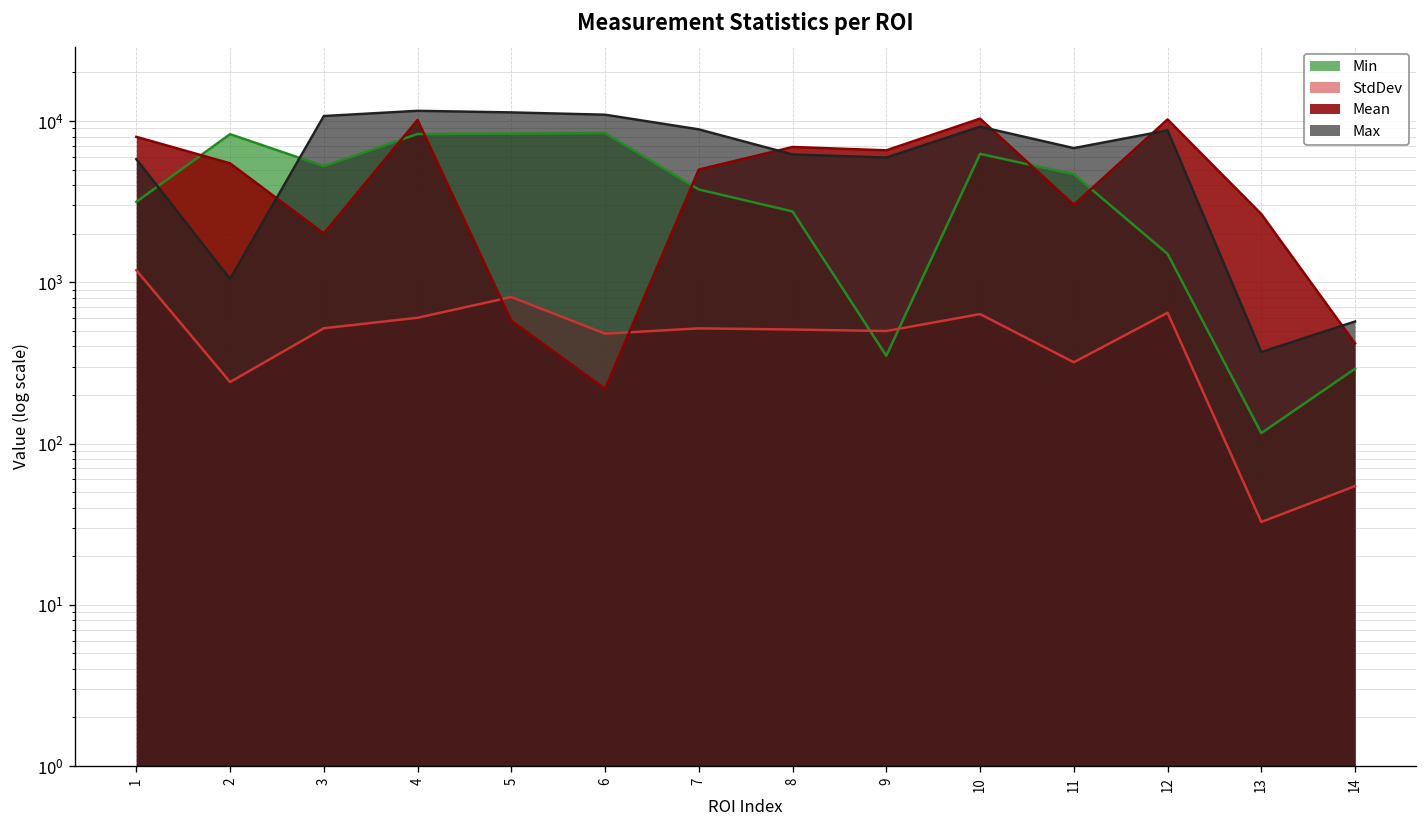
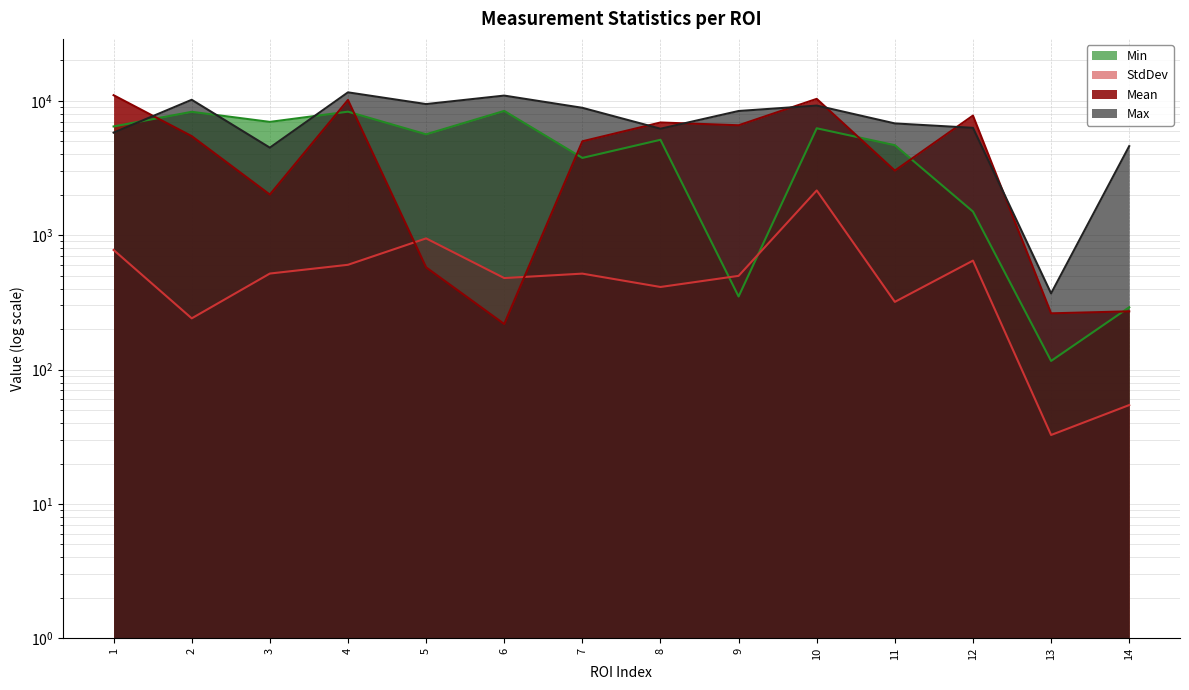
Min, 1: 3200 -> 6000
StdDev, 1: 1200 -> 800
Mean, 1: 8000 -> 11000
Max, 2: 1000 -> 10000
Min, 3: 5300 -> 7000
Max, 3: 11000 -> 4500
Min, 5: 8000 -> 5600
StdDev, 5: 800 -> 900
Max, 5: 11000 -> 9000
Min, 8: 2700 -> 5100
StdDev, 8: 510 -> 410
Max, 9: 6000 -> 8000
StdDev, 10: 600 -> 2200
Mean, 12: 10000 -> 8000
Max, 12: 9000 -> 6000
Mean, 13: 2600 -> 260
Mean, 14: 420 -> 270
Max, 14: 570 -> 4600
